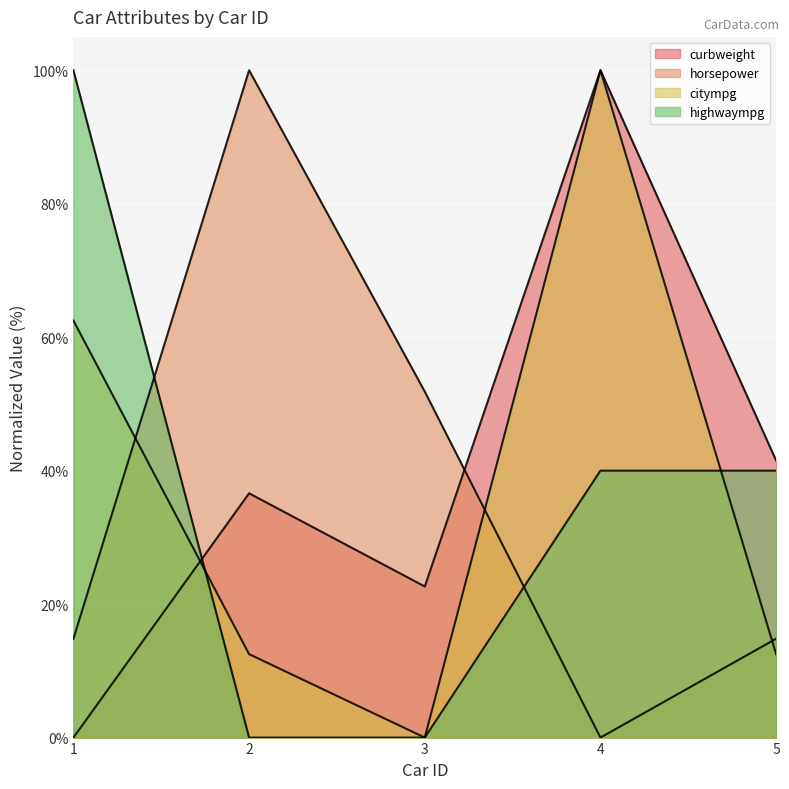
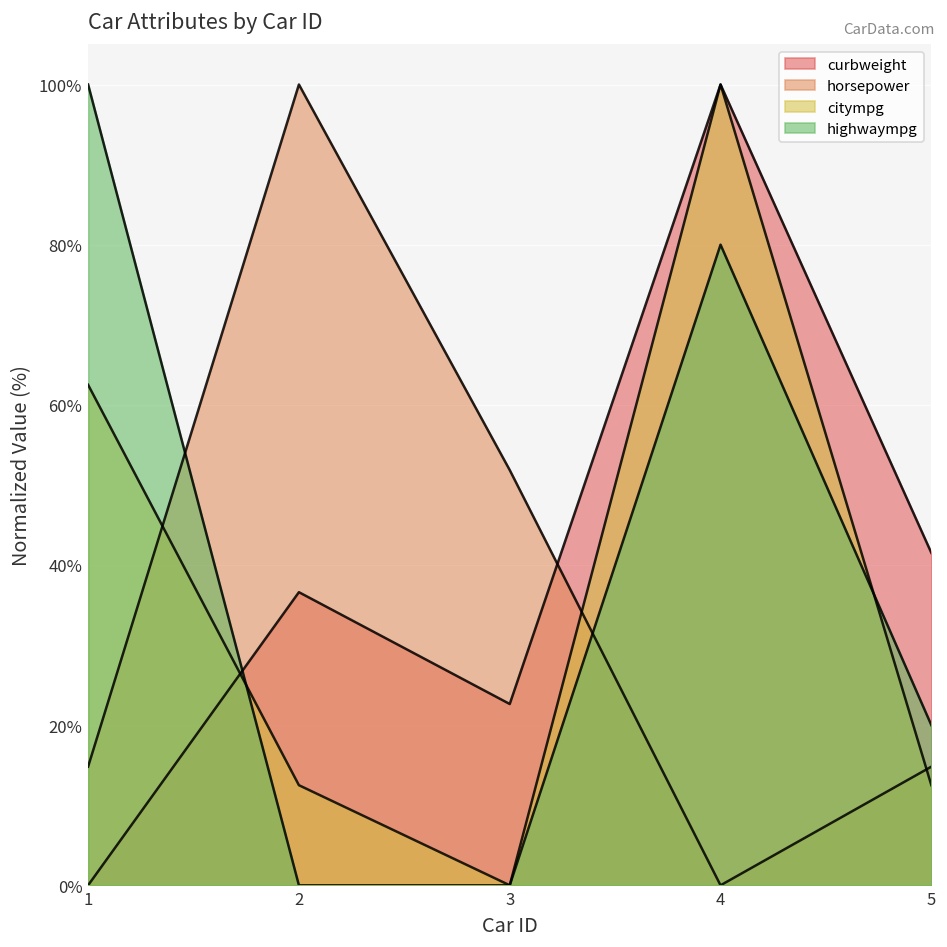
highwaympg, 4: 40% -> 80%
highwaympg, 5: 40% -> 20%
